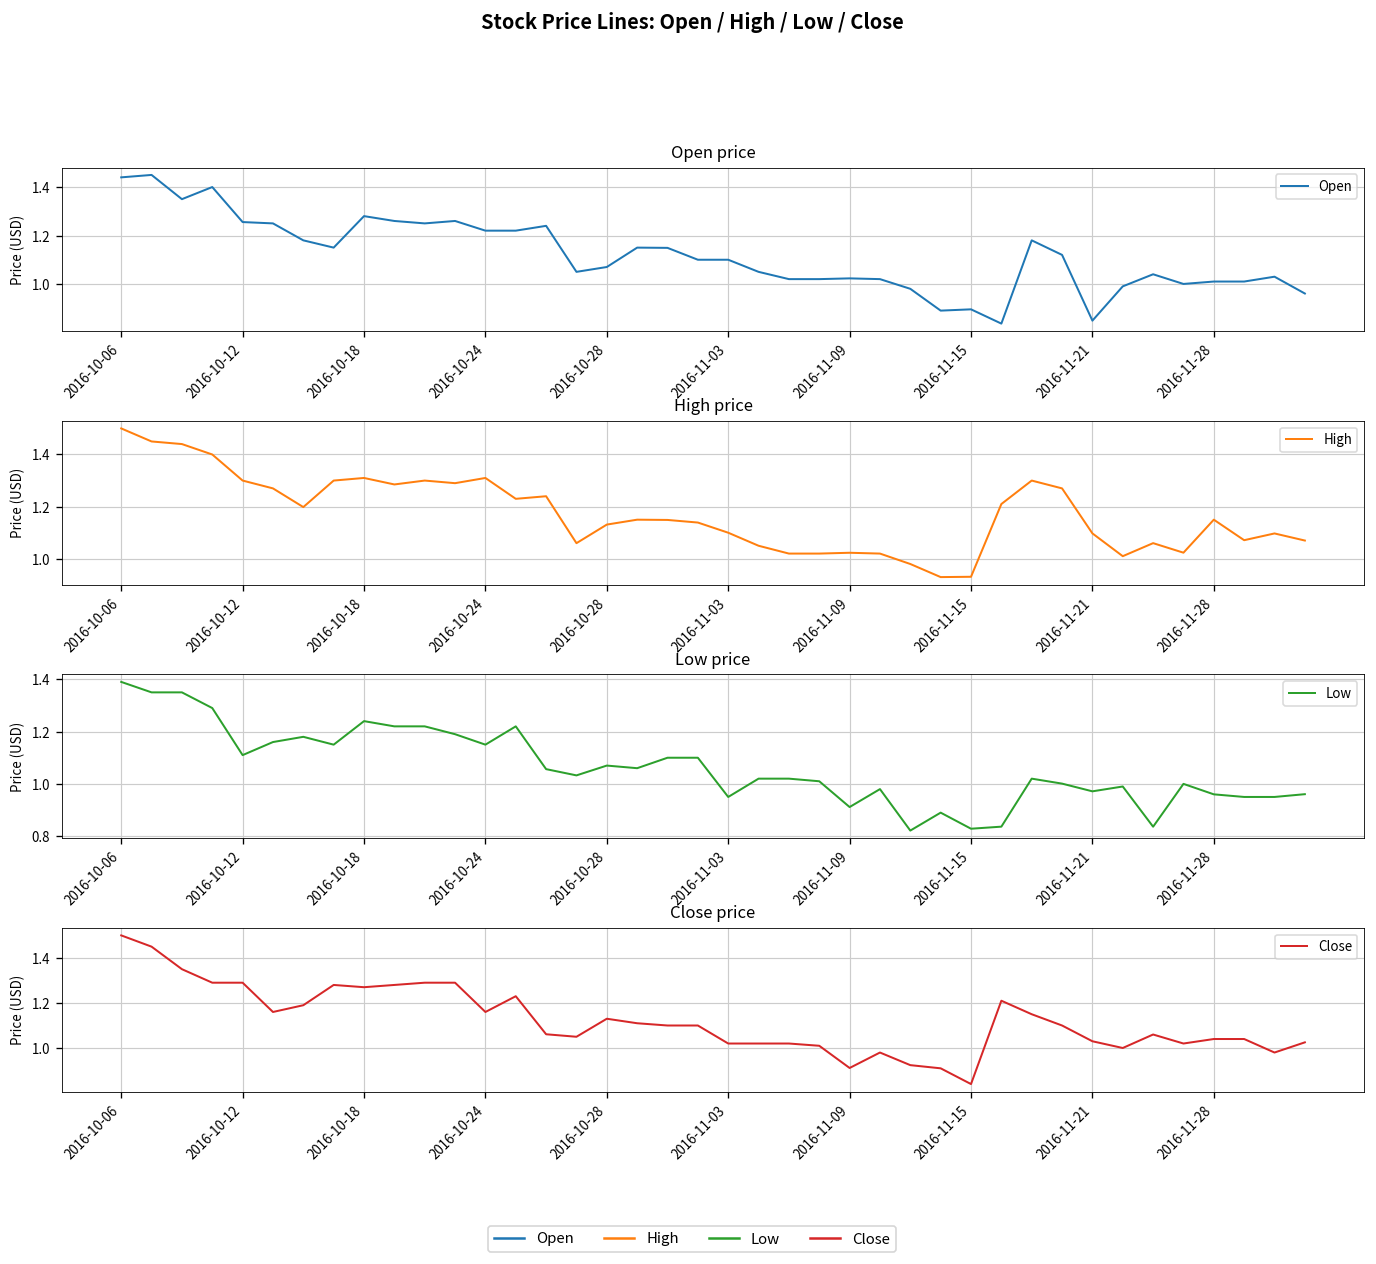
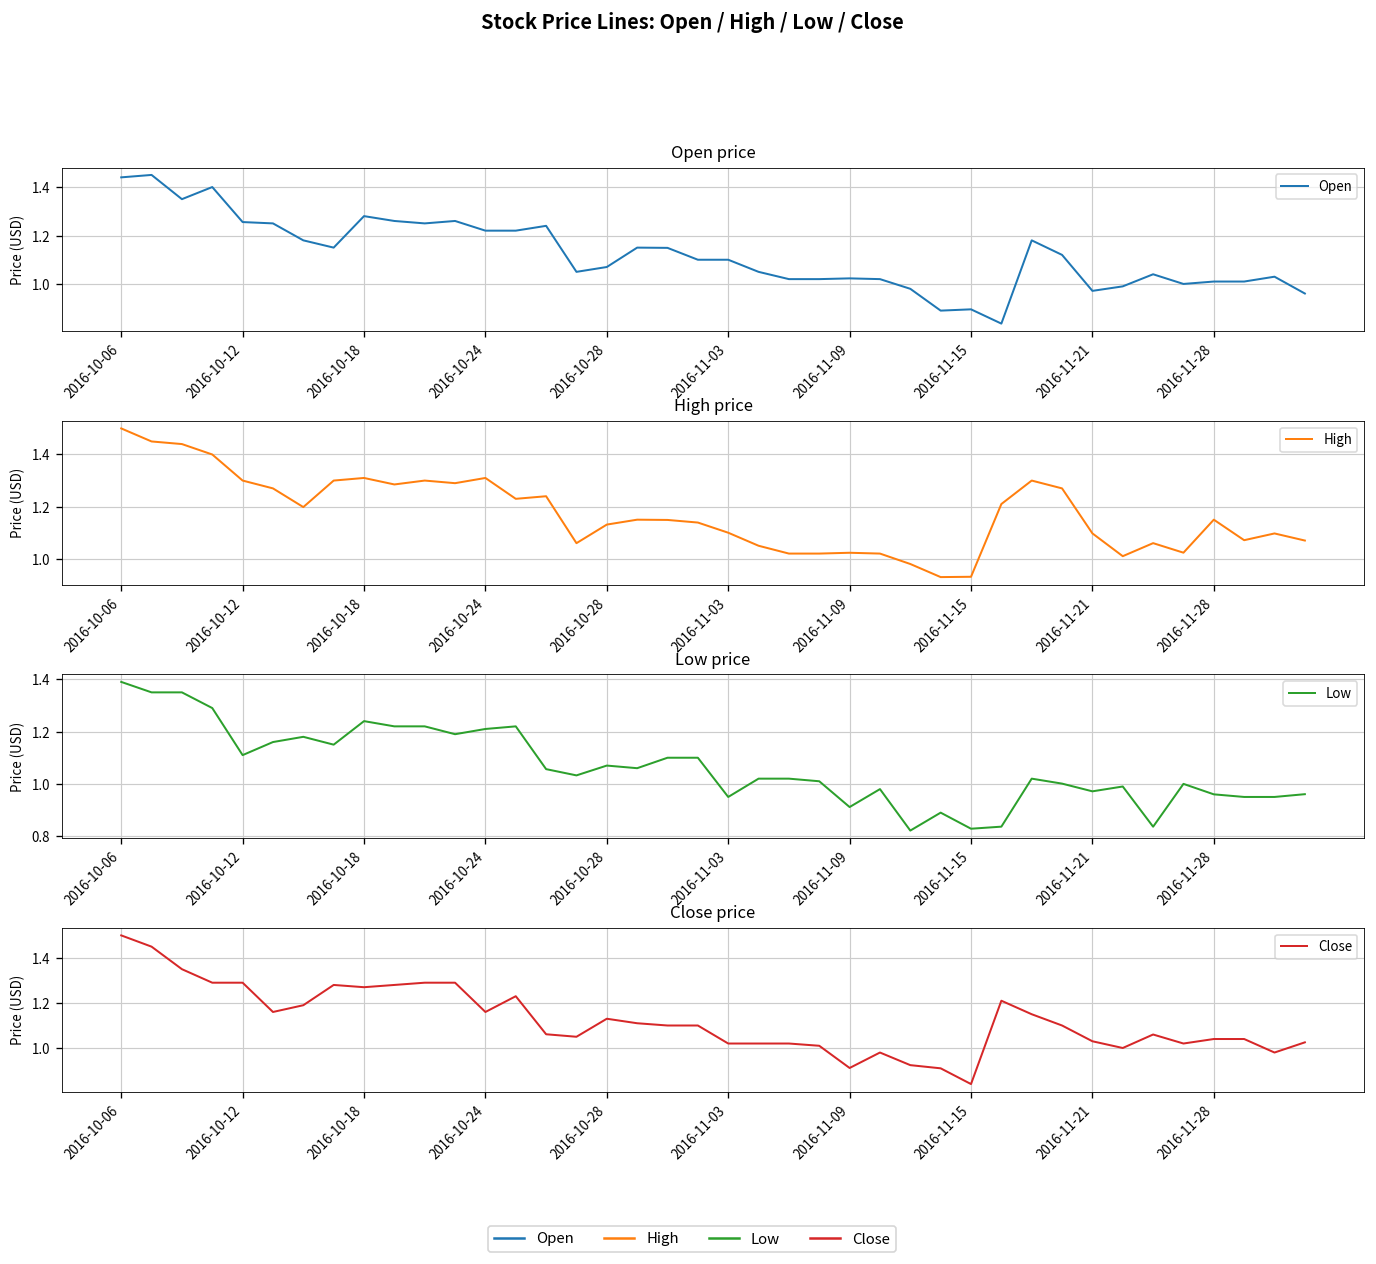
Open price, 2016-11-21: 0.85 -> 0.97
Low price, 2016-10-24: 1.15 -> 1.21
